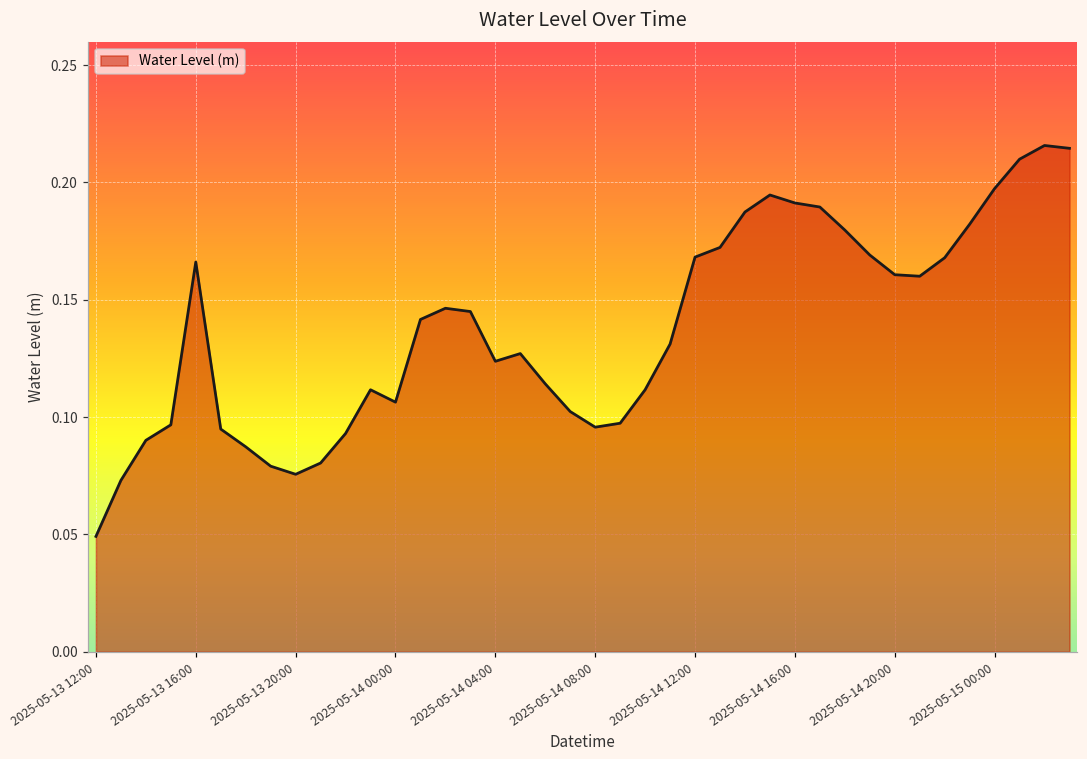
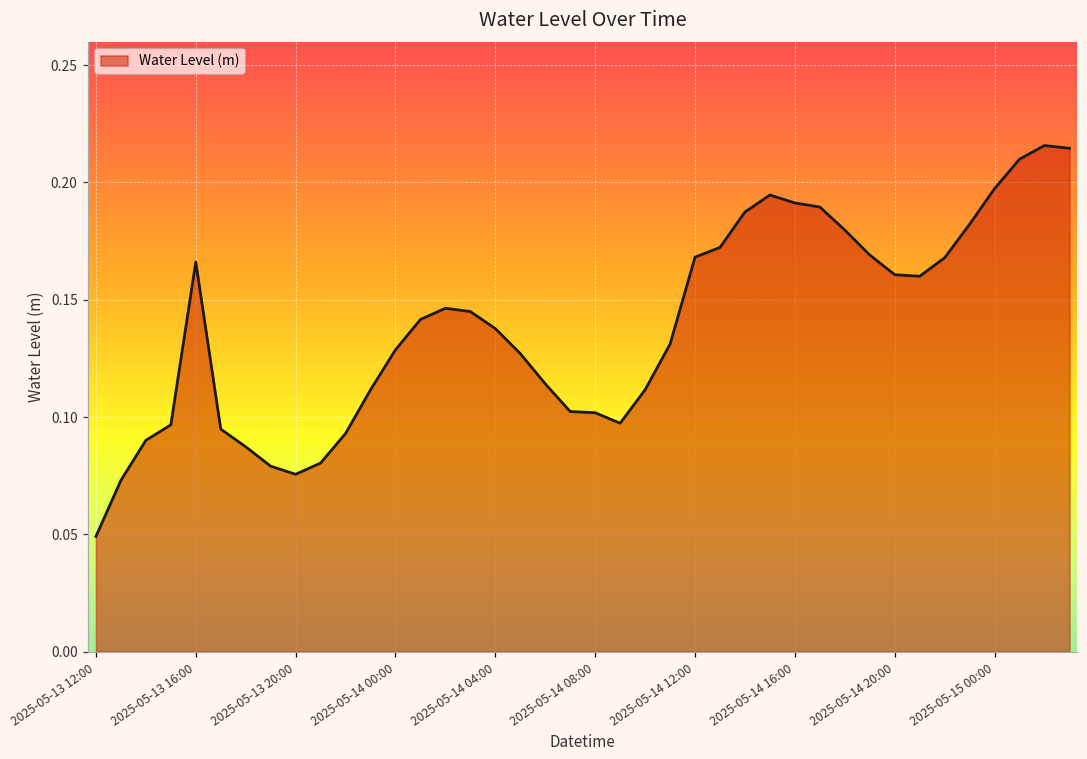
2025-05-14 00:00: 0.106 -> 0.129
2025-05-14 04:00: 0.124 -> 0.138
2025-05-14 08:00: 0.096 -> 0.102
